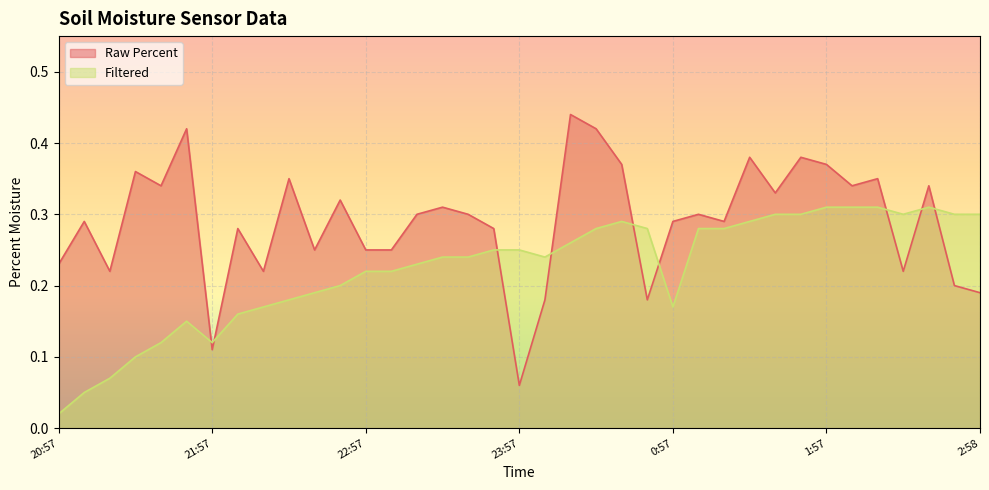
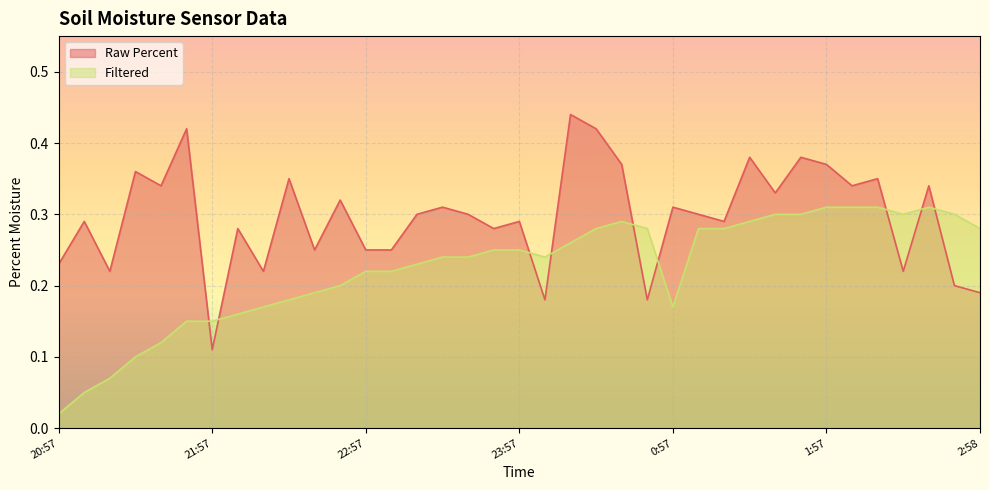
Filtered, 21:57: 0.12 -> 0.15
Raw Percent, 23:57: 0.06 -> 0.29
Raw Percent, 0:57: 0.29 -> 0.31
Filtered, 2:58: 0.30 -> 0.28
